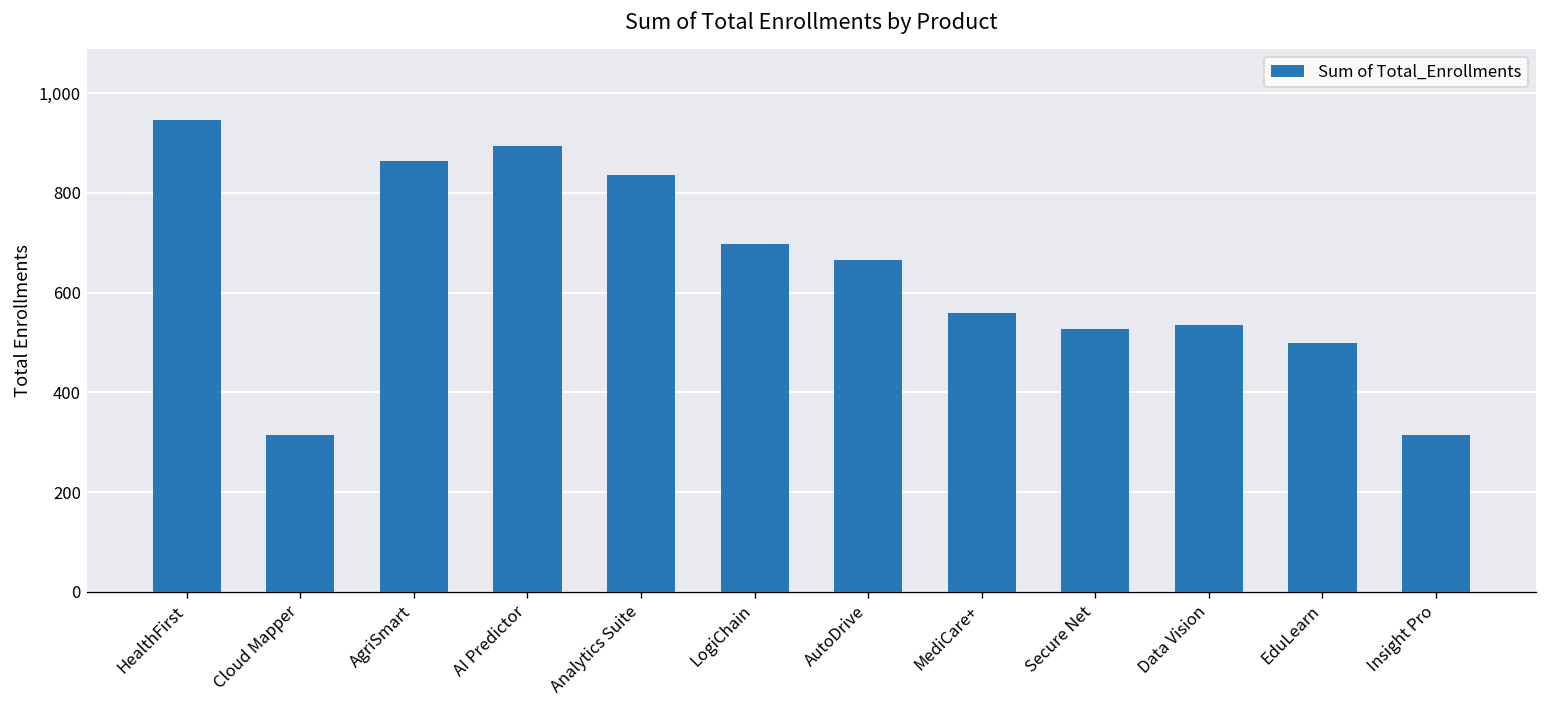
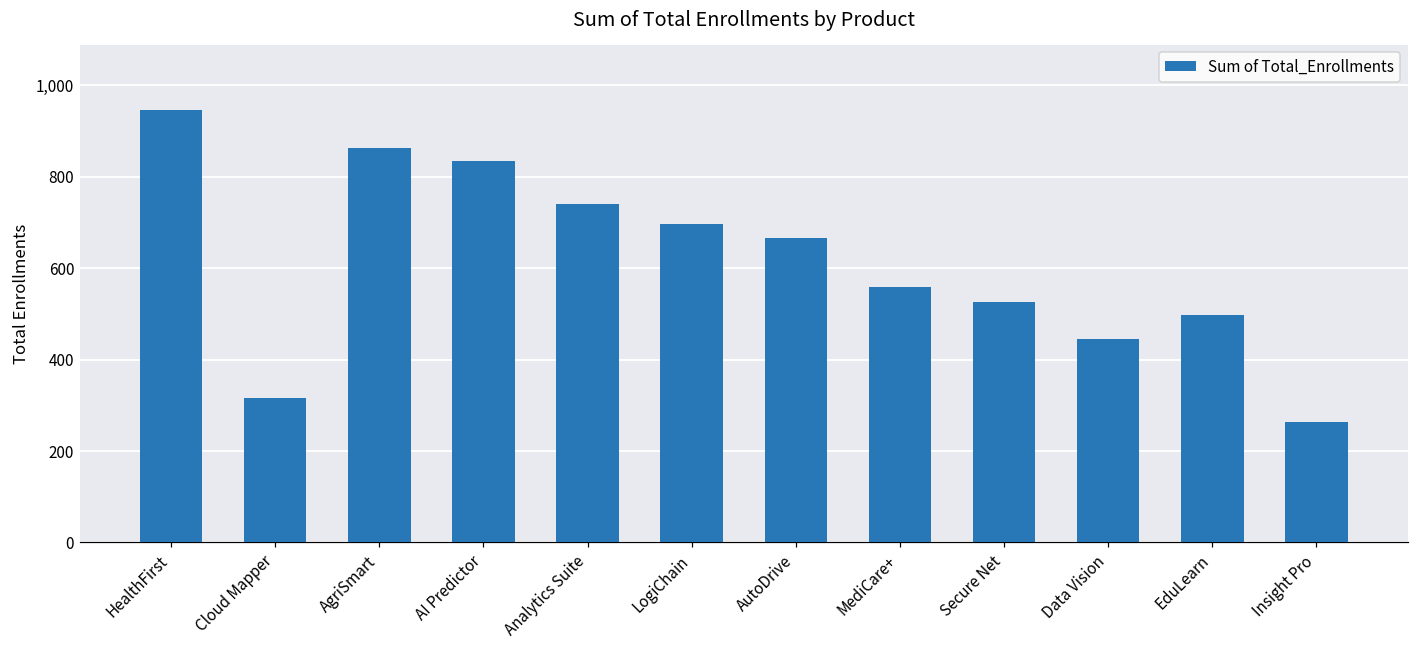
AI Predictor: 900 -> 830
Analytics Suite: 840 -> 740
Data Vision: 540 -> 450
Insight Pro: 320 -> 260
